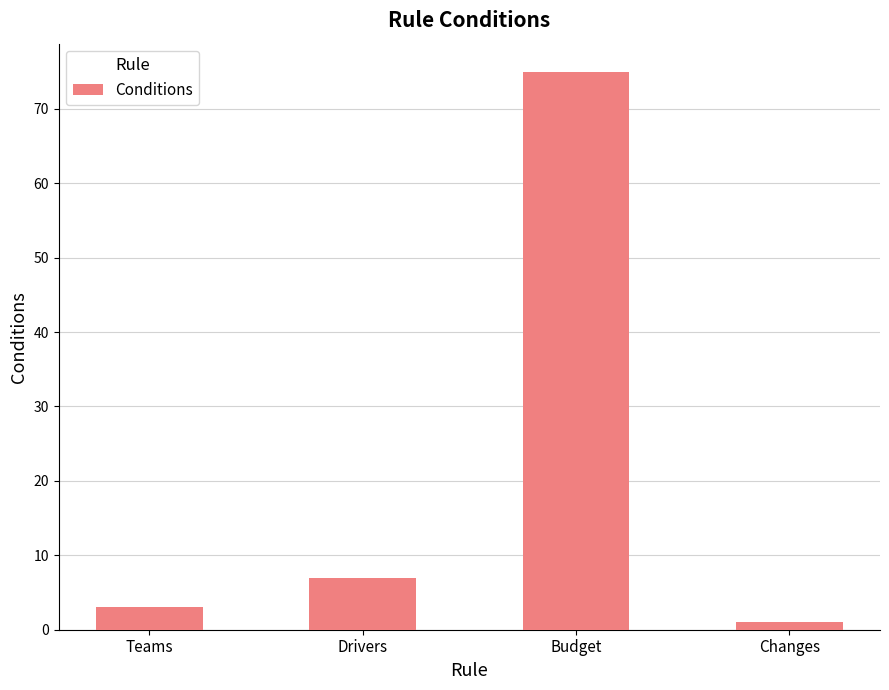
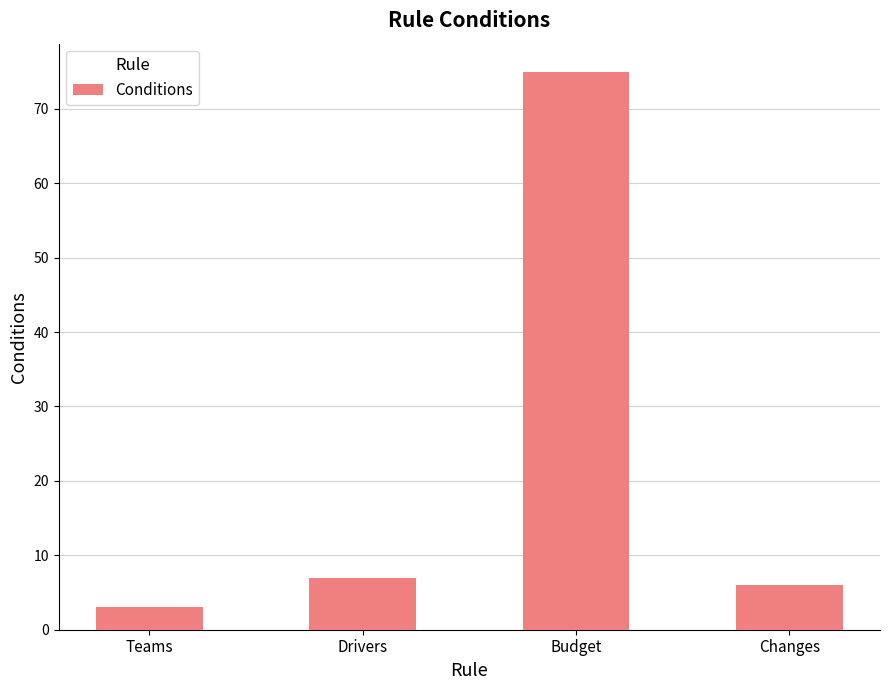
Changes: 1 -> 6
